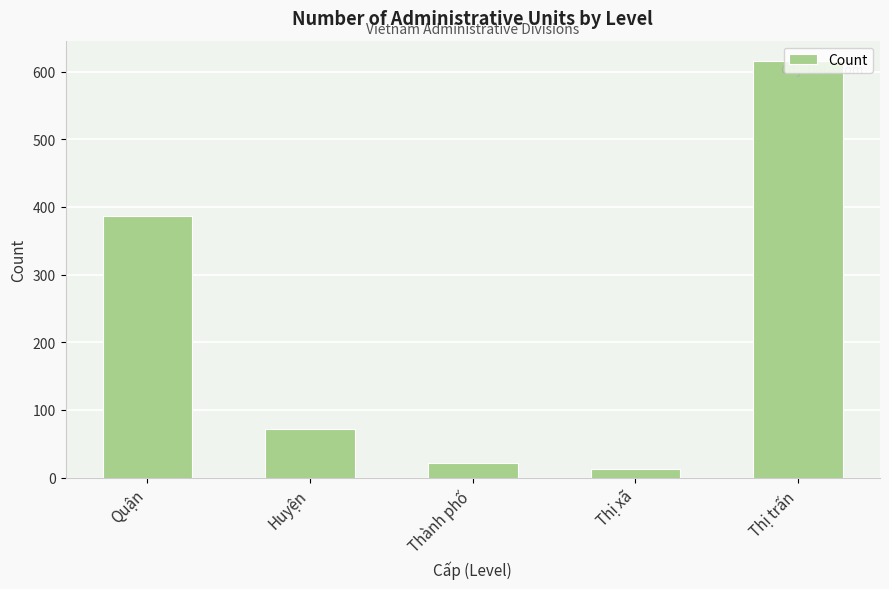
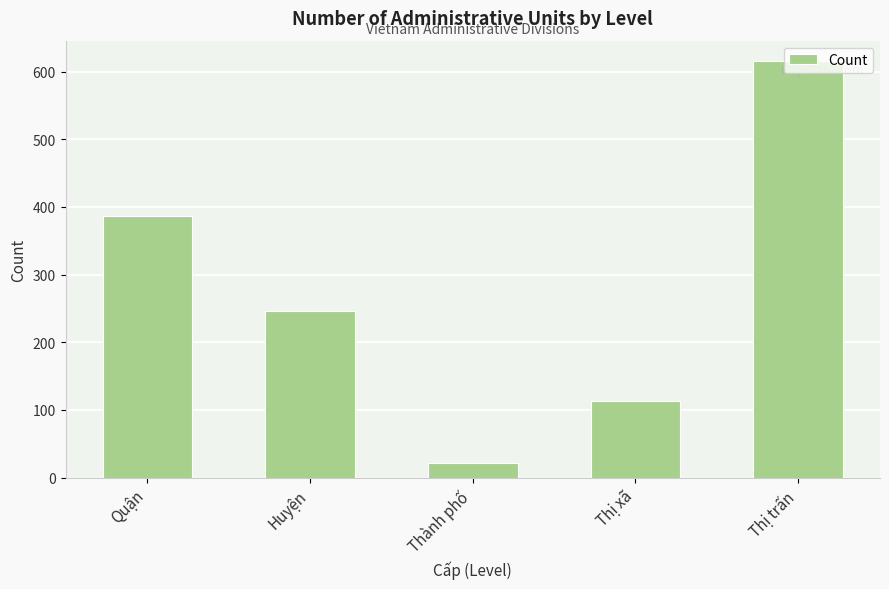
Huyện: 70 -> 250
Thị xã: 10 -> 110
